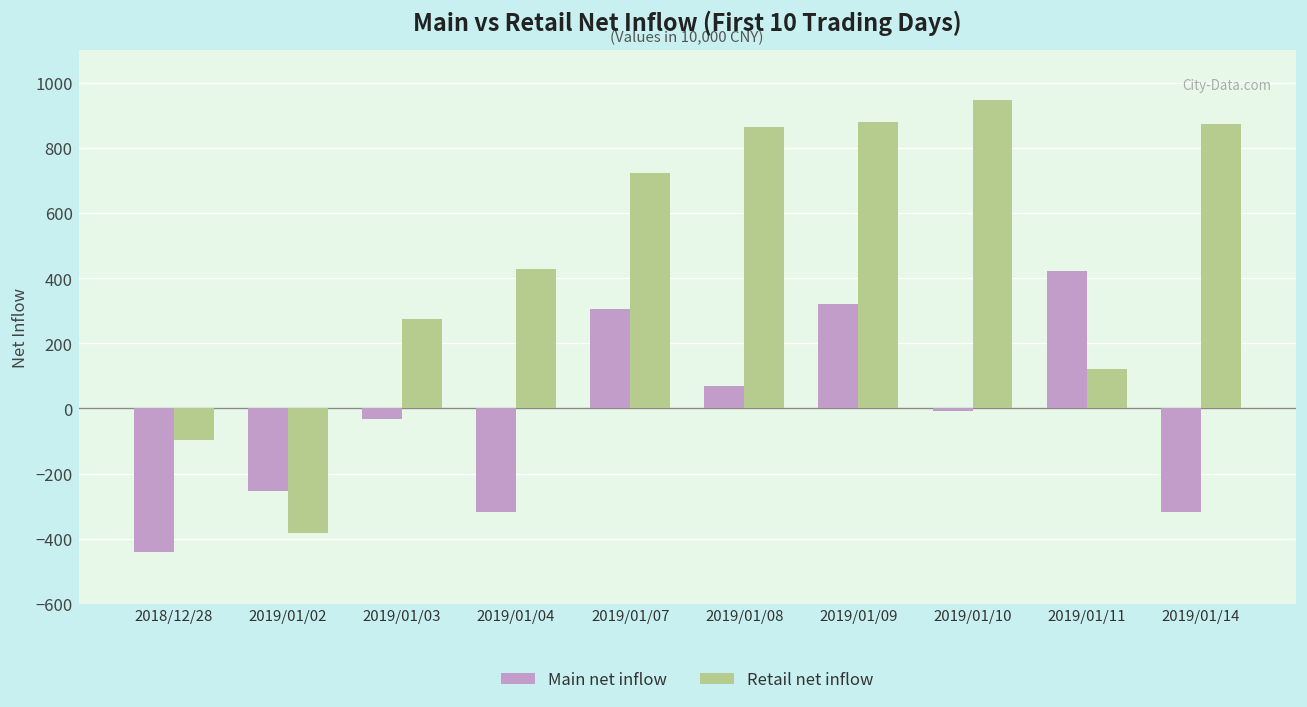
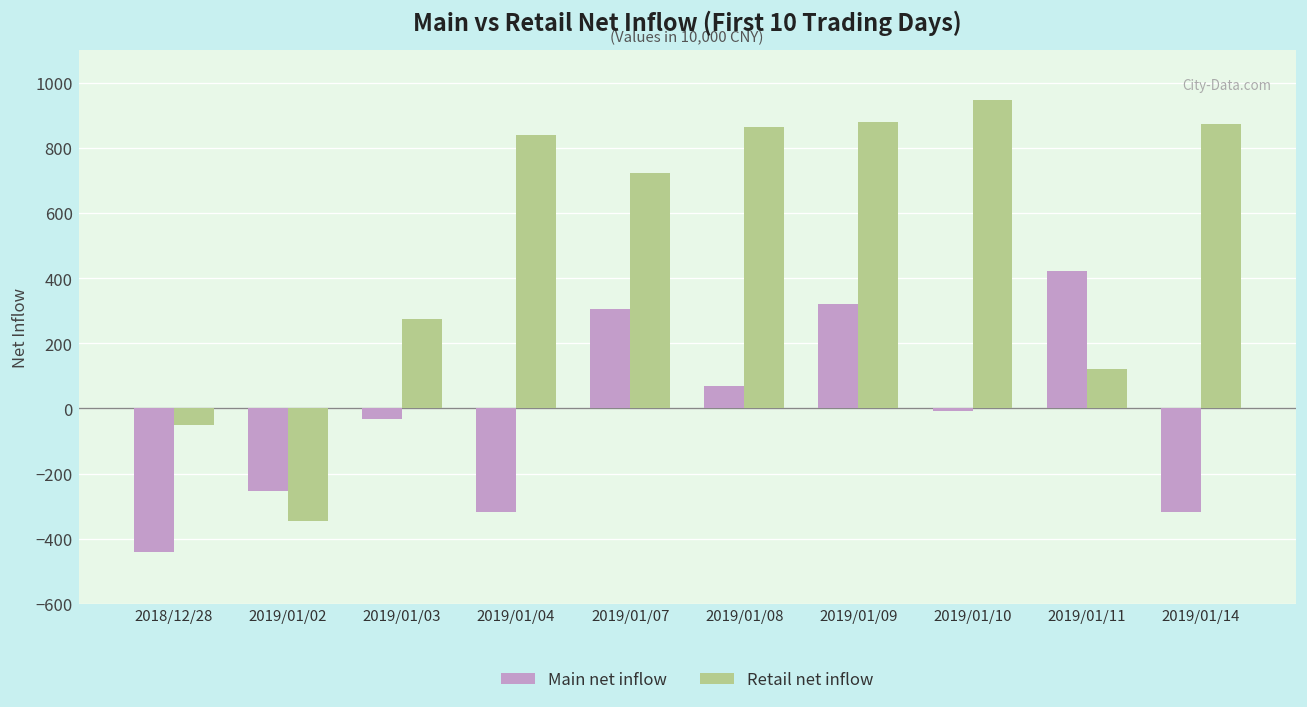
Retail net inflow, 2018/12/28: -100 -> -50
Retail net inflow, 2019/01/02: -380 -> -350
Retail net inflow, 2019/01/04: 430 -> 840
